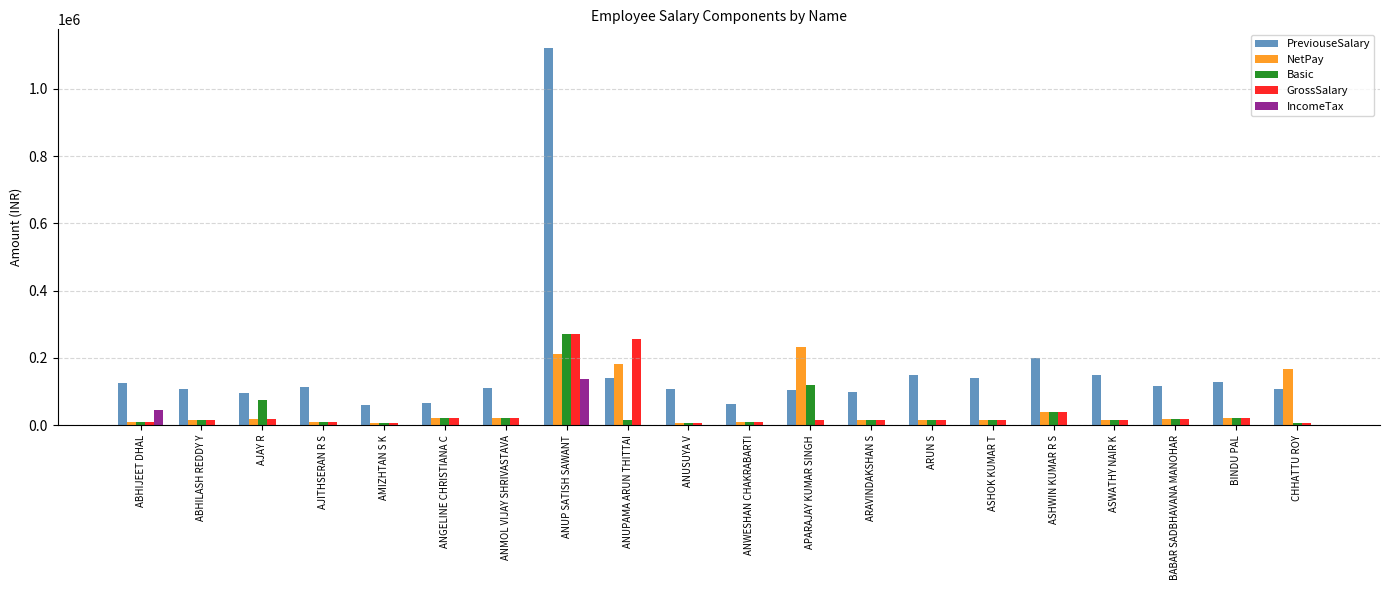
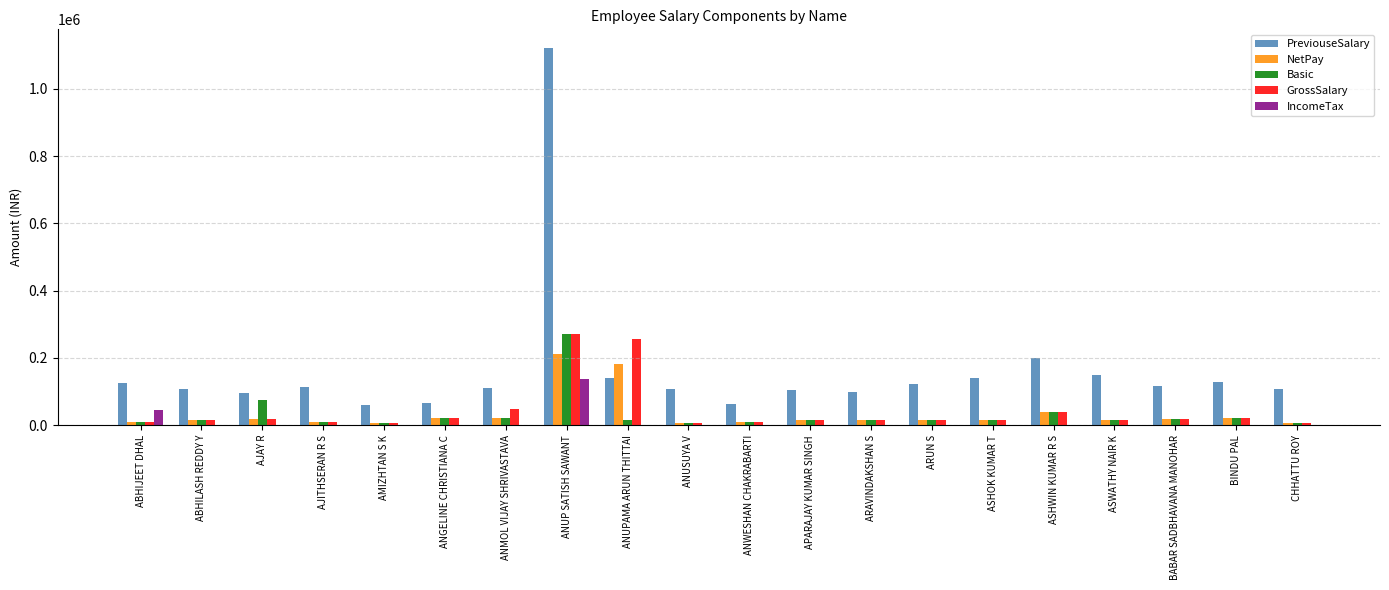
GrossSalary, ANMOL VIJAY SHRIVASTAVA: 20000 -> 50000
NetPay, APARAJAY KUMAR SINGH: 230000 -> 10000
Basic, APARAJAY KUMAR SINGH: 120000 -> 10000
PreviouseSalary, ARUN S: 150000 -> 120000
NetPay, CHHATTU ROY: 170000 -> 10000
